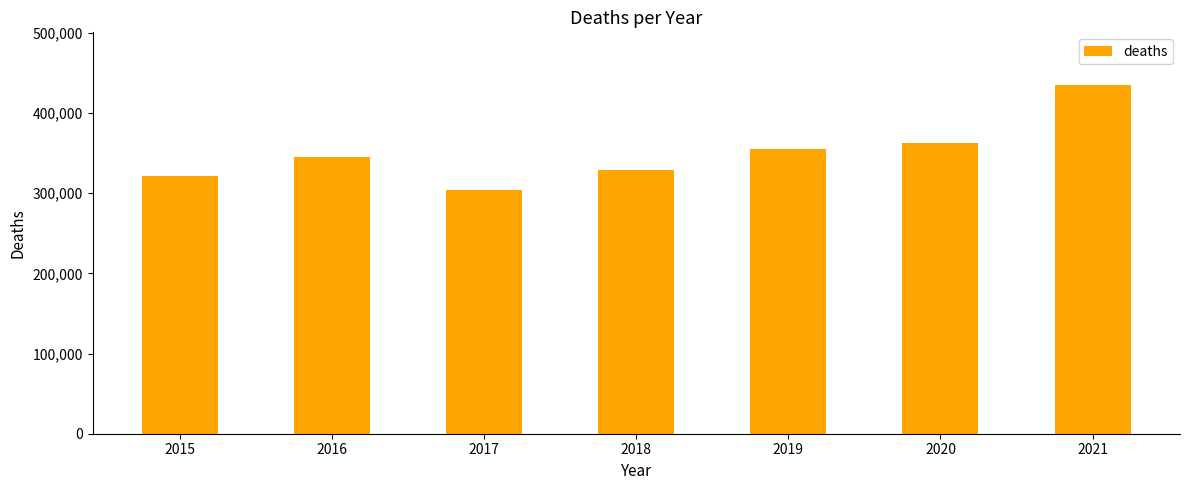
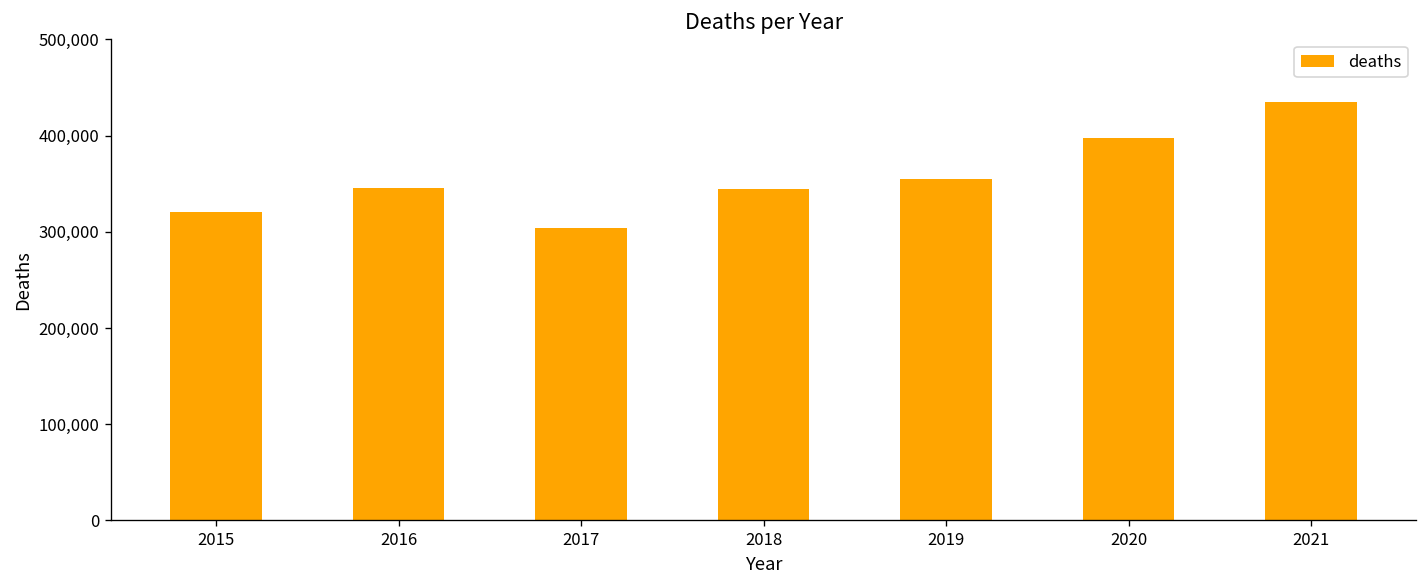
2018: 330,000 -> 340,000
2020: 360,000 -> 400,000
